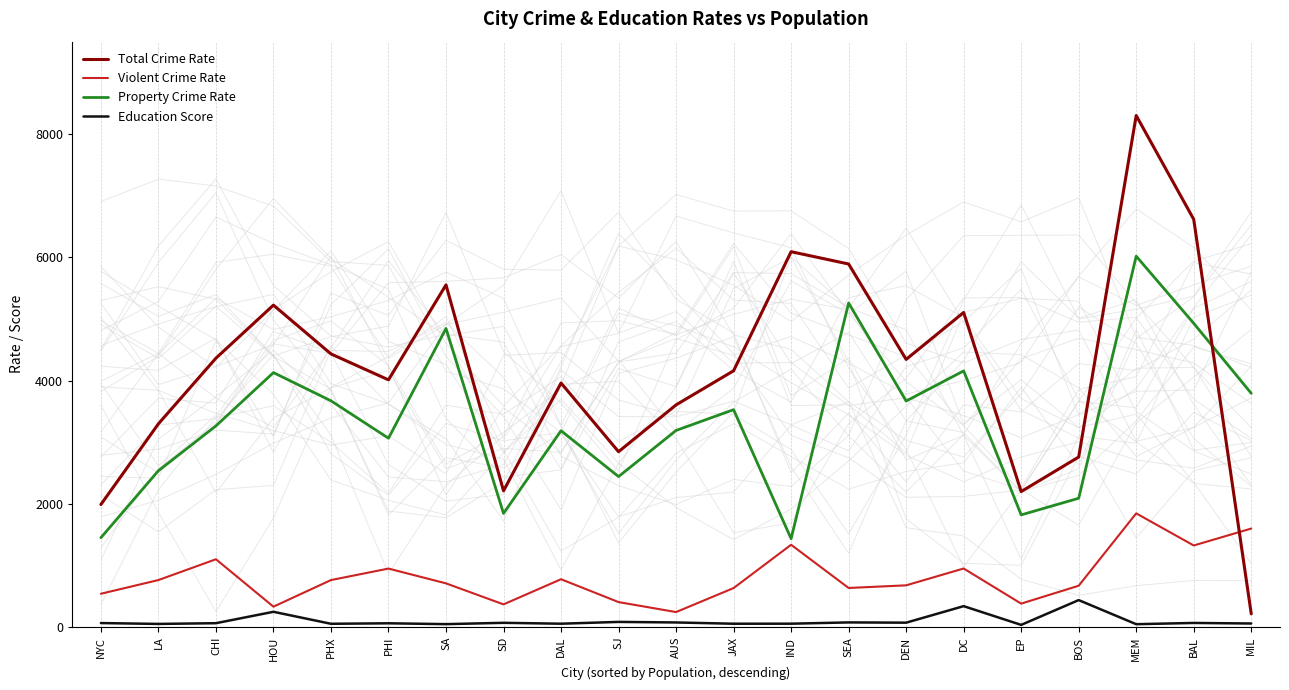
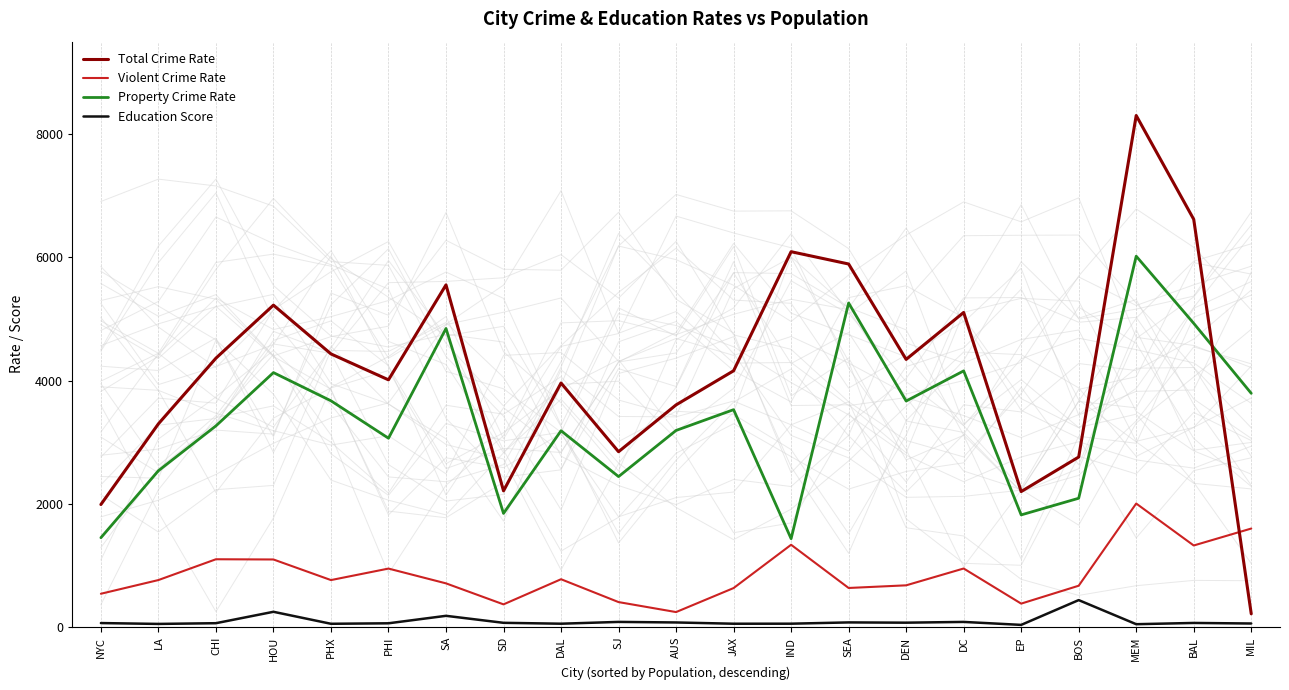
Violent Crime Rate, HOU: 300 -> 1100
Education Score, SA: 0 -> 200
Education Score, DC: 300 -> 100
Violent Crime Rate, MEM: 1800 -> 2000
